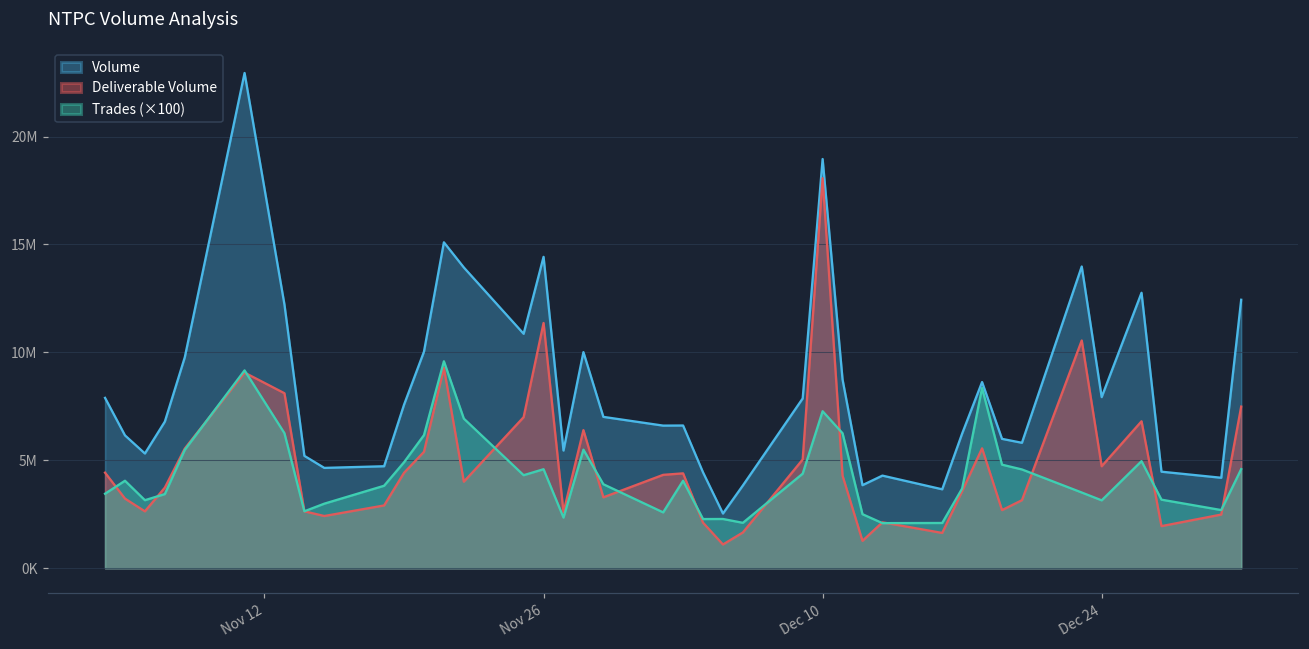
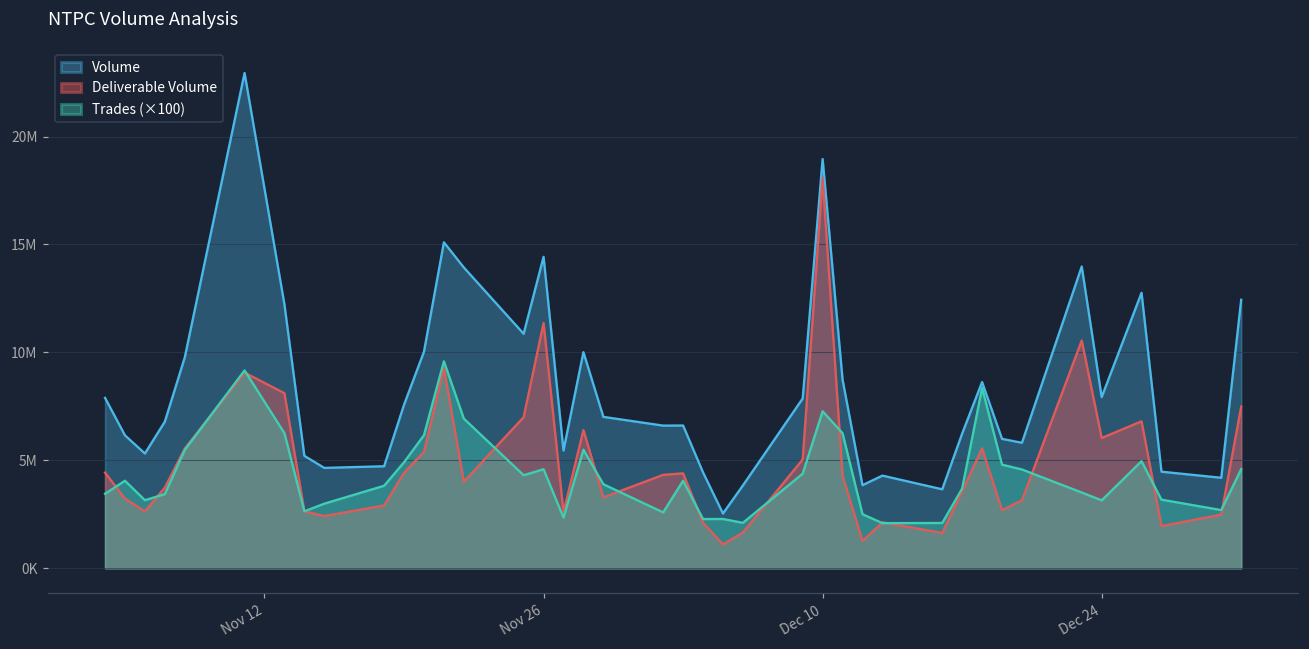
Deliverable Volume, Dec 24: 4700000 -> 6000000
